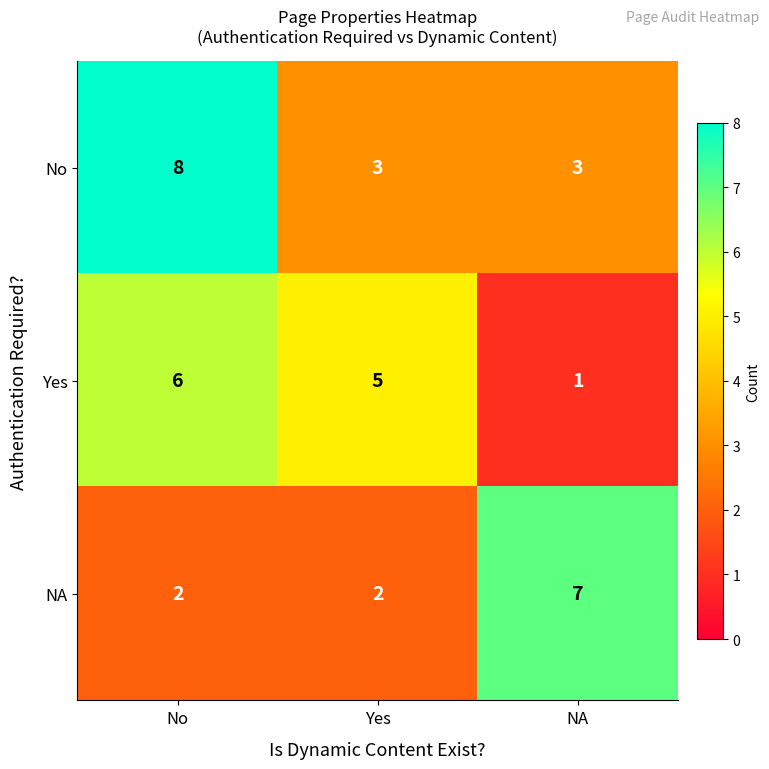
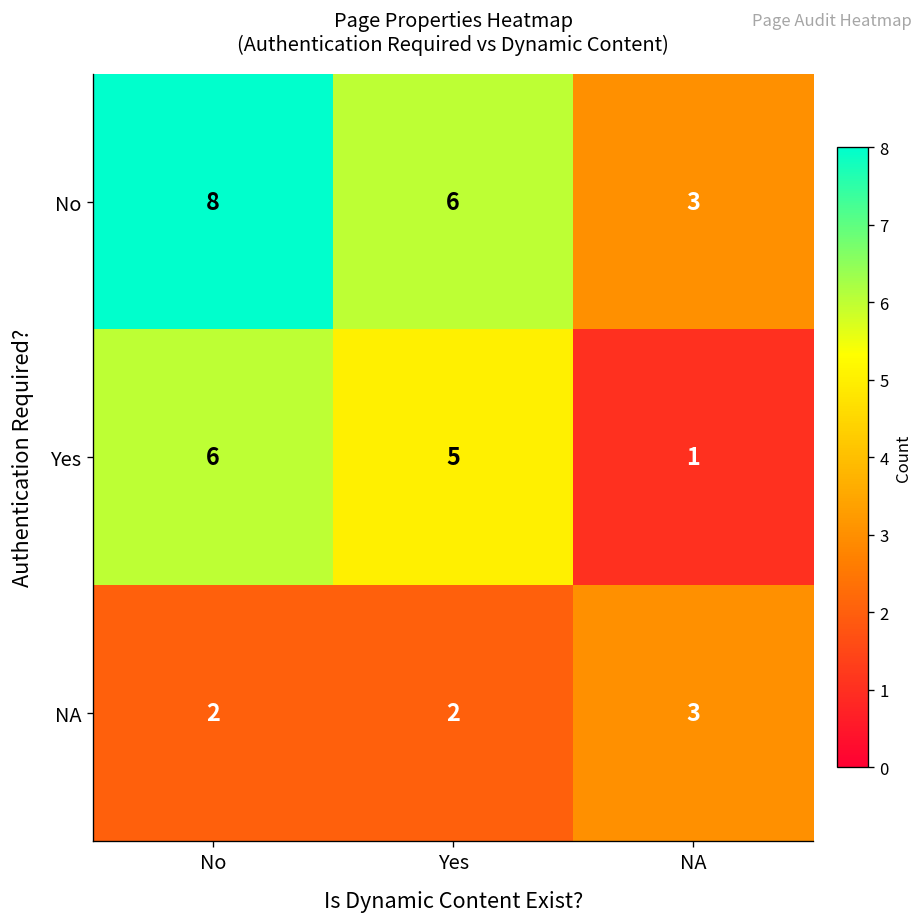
No, Yes: 3 -> 6
NA, NA: 7 -> 3
